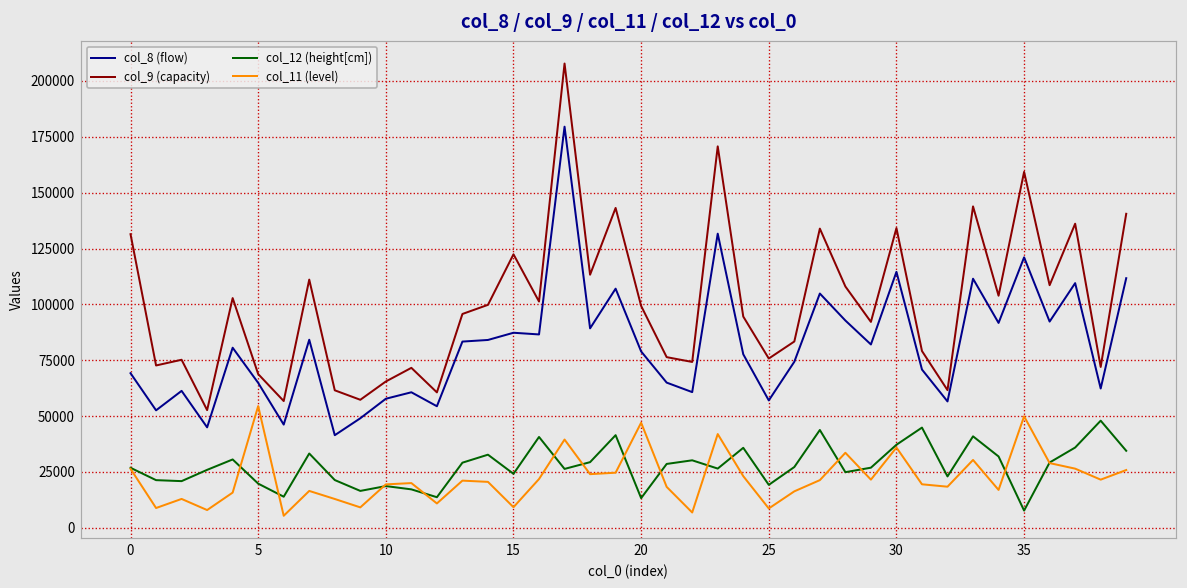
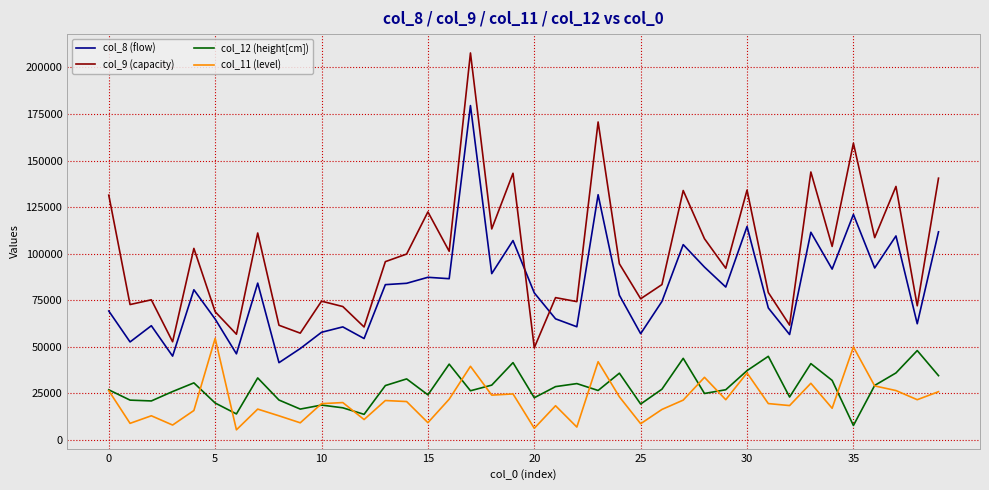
col_9 (capacity), 10: 65000 -> 74000
col_9 (capacity), 20: 99000 -> 49000
col_12 (height[cm]), 20: 13000 -> 23000
col_11 (level), 20: 47000 -> 6000
